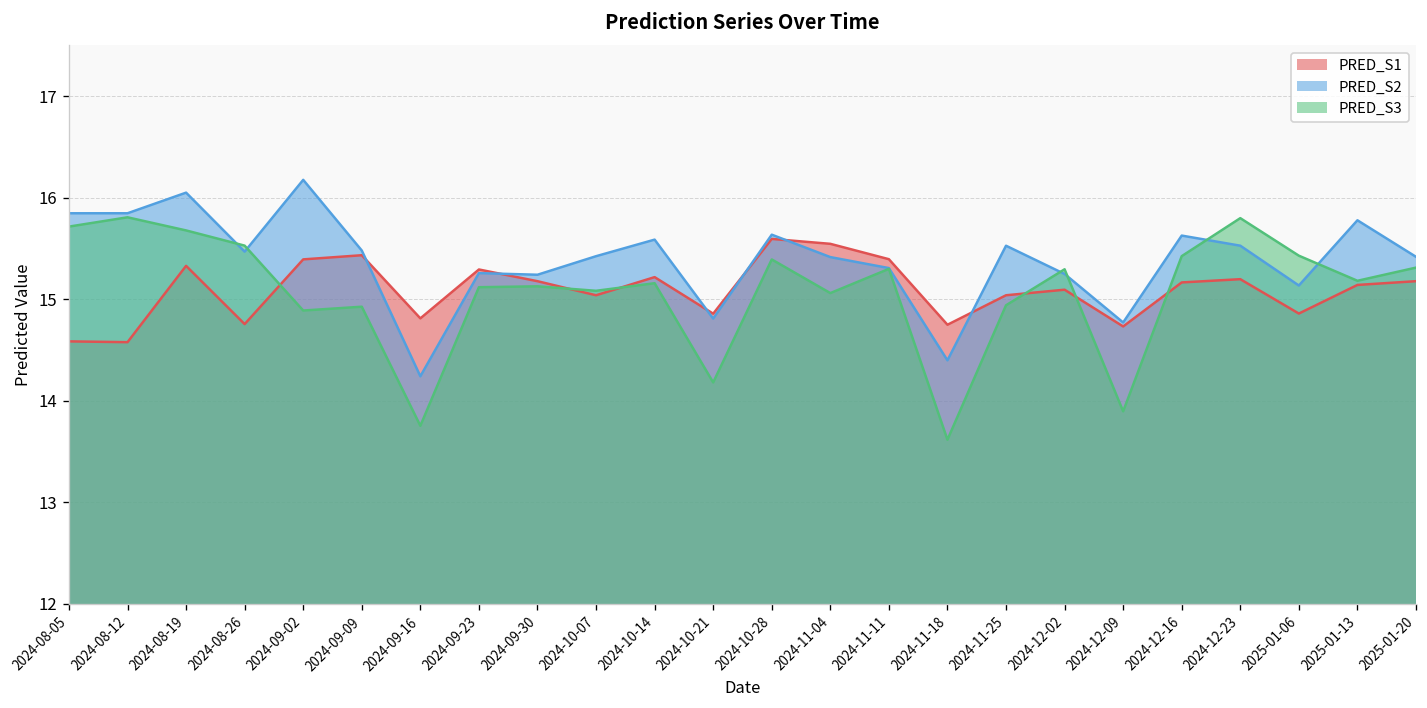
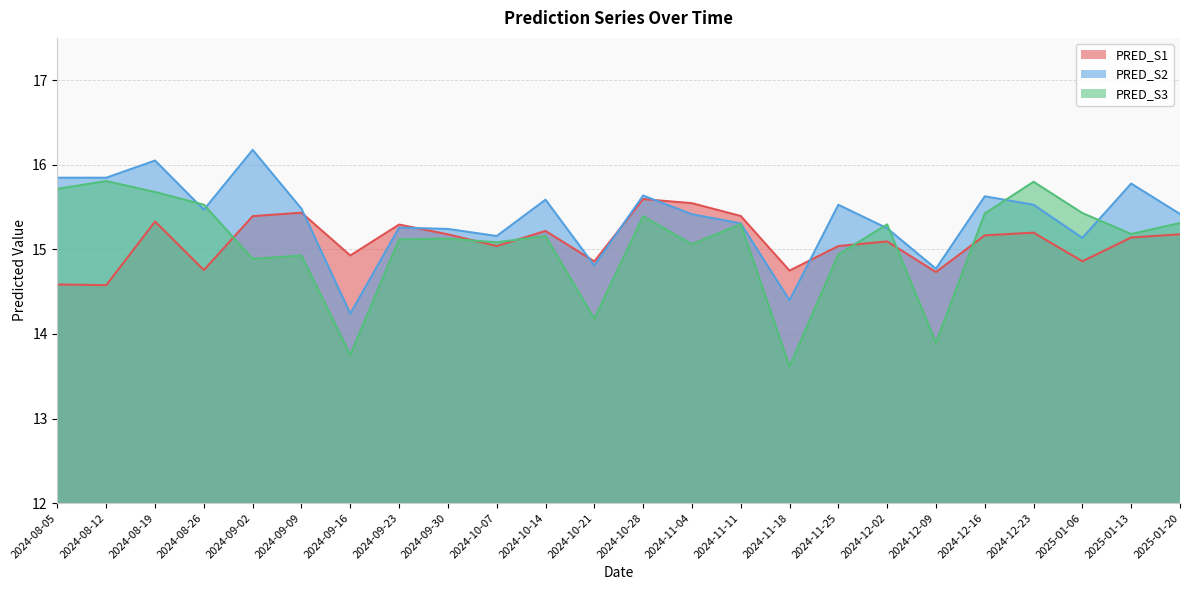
PRED_S1, 2024-09-16: 14.8 -> 14.9
PRED_S2, 2024-10-07: 15.4 -> 15.2
